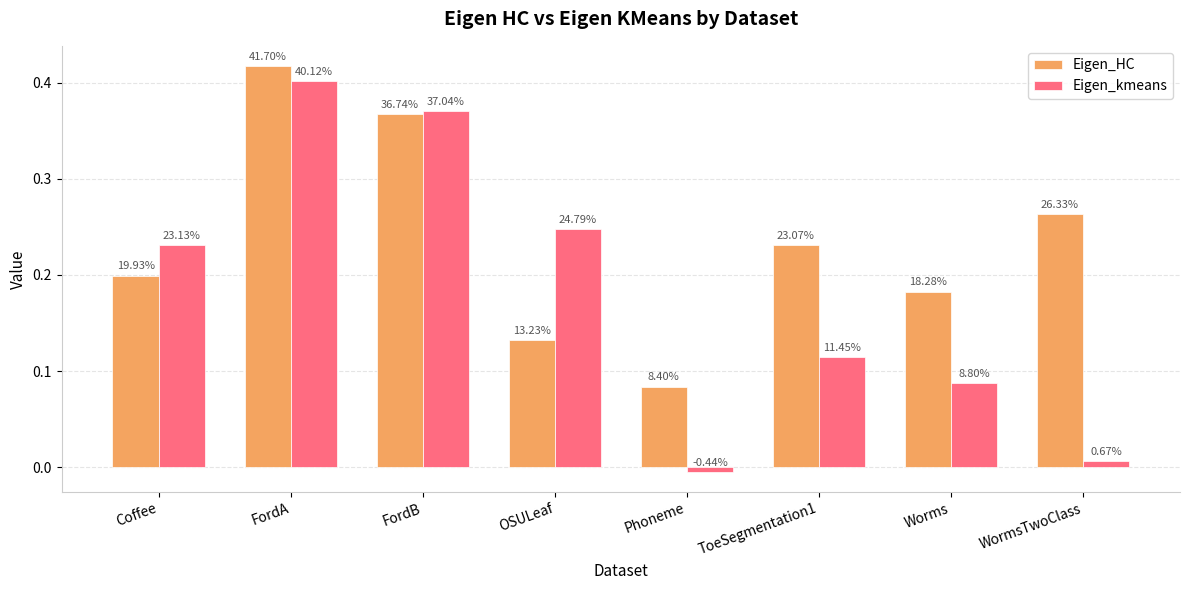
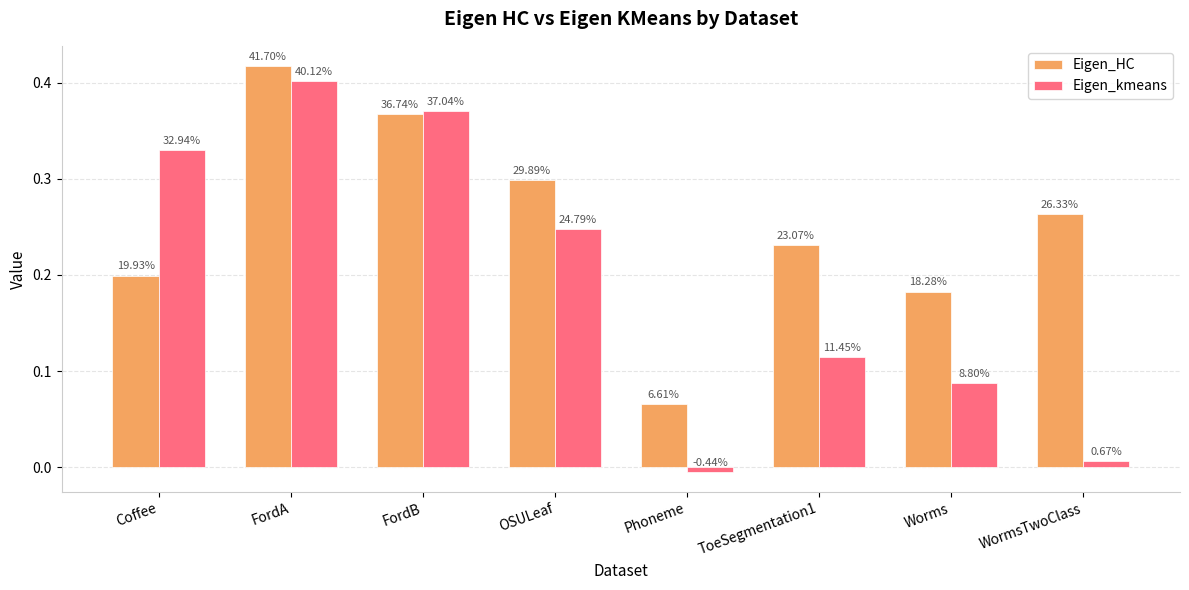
Eigen_kmeans, Coffee: 23.13% -> 32.94%
Eigen_HC, OSULeaf: 13.23% -> 29.89%
Eigen_HC, Phoneme: 8.40% -> 6.61%
